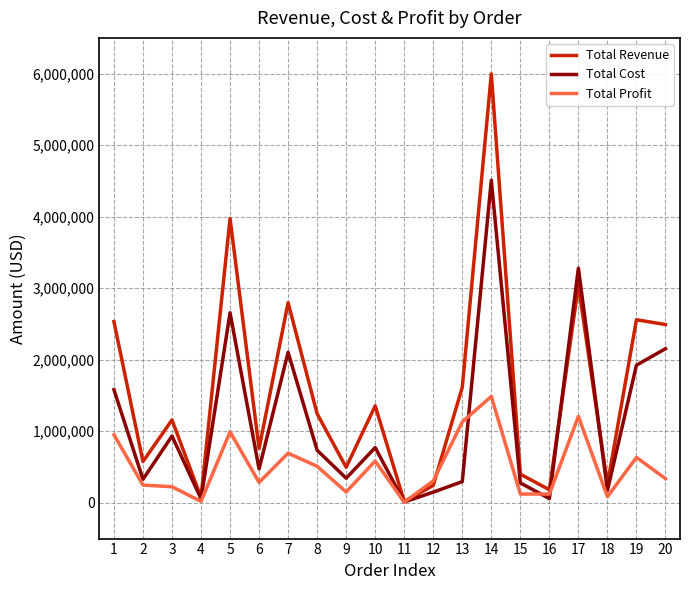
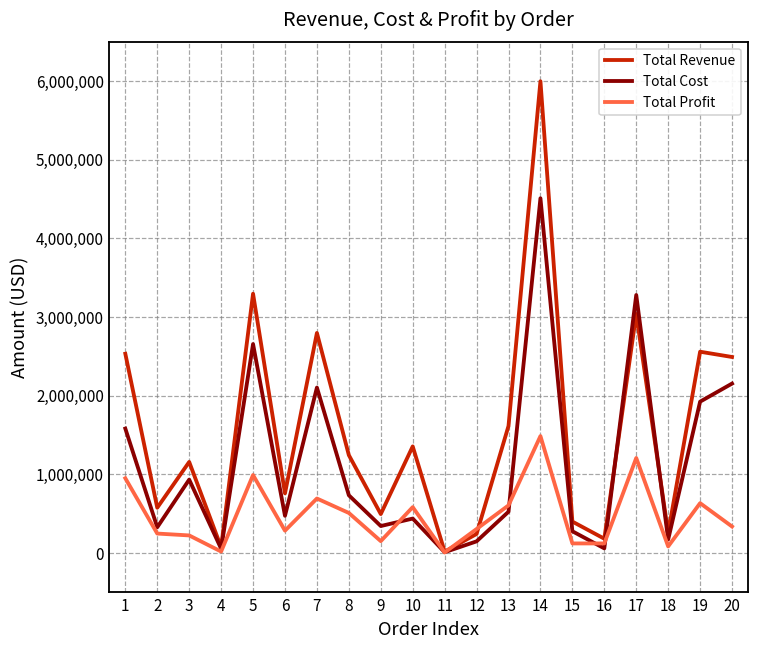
Total Revenue, 5: 4,000,000 -> 3,300,000
Total Cost, 10: 800,000 -> 400,000
Total Cost, 13: 300,000 -> 500,000
Total Profit, 13: 1,100,000 -> 600,000
